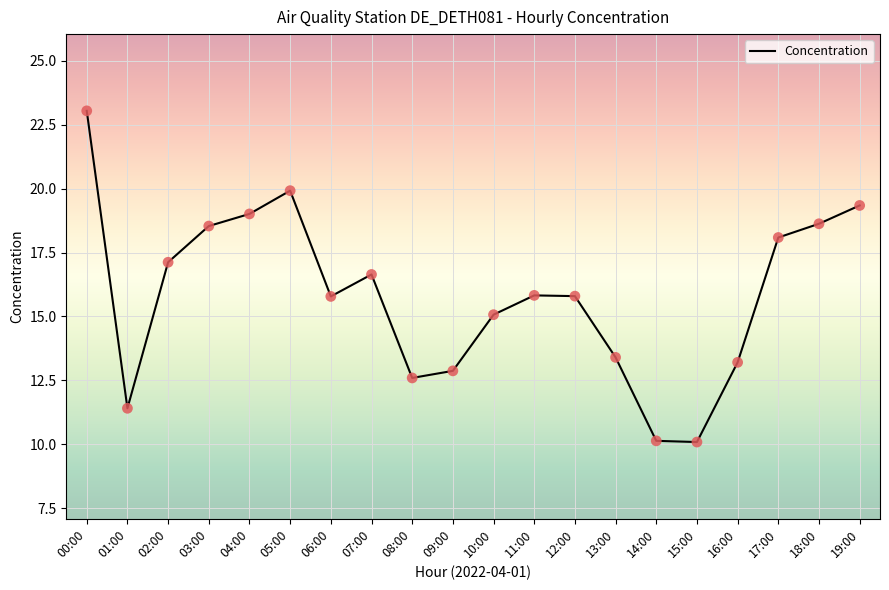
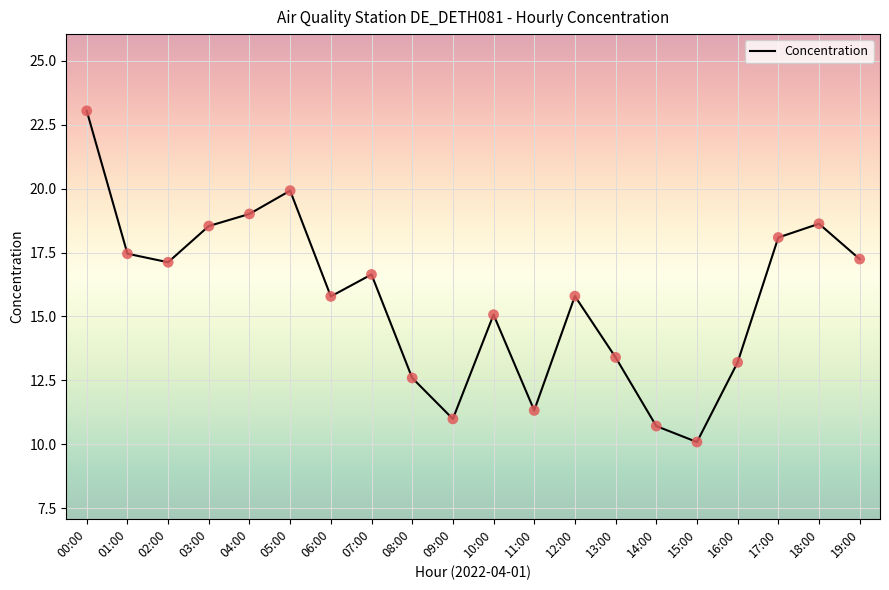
01:00: 11.4 -> 17.5
09:00: 12.9 -> 11.0
11:00: 15.8 -> 11.3
14:00: 10.1 -> 10.7
19:00: 19.3 -> 17.2
